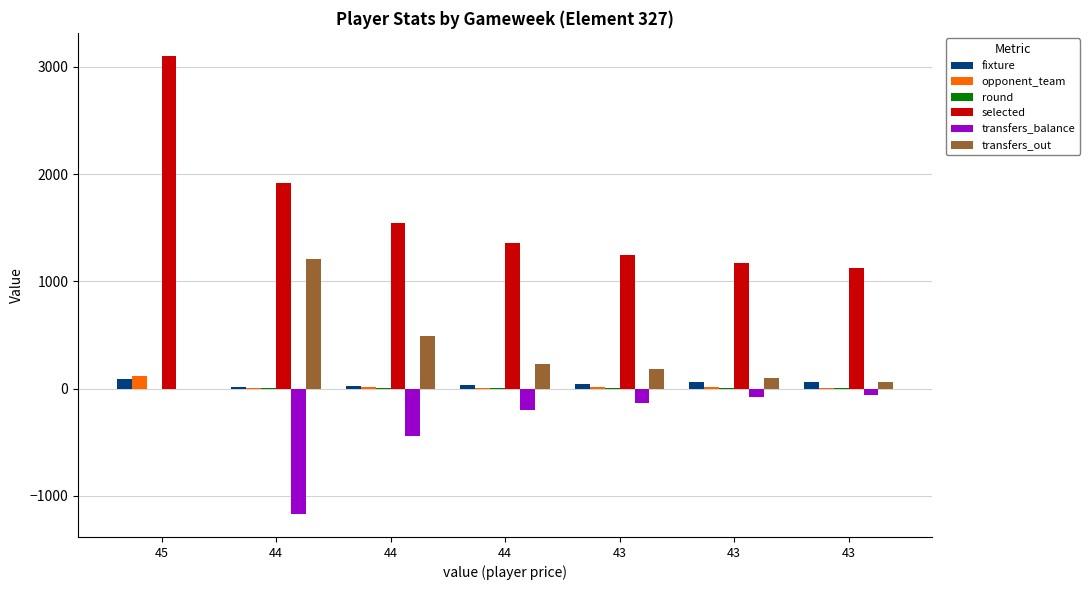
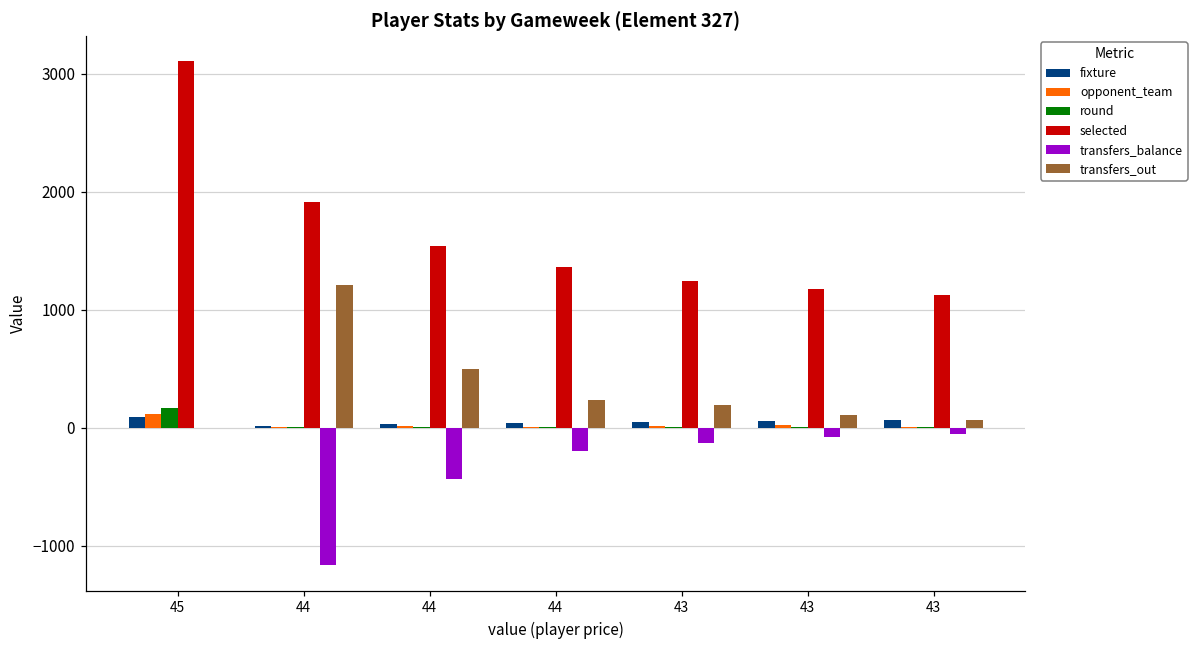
round, 45: 0 -> 170
